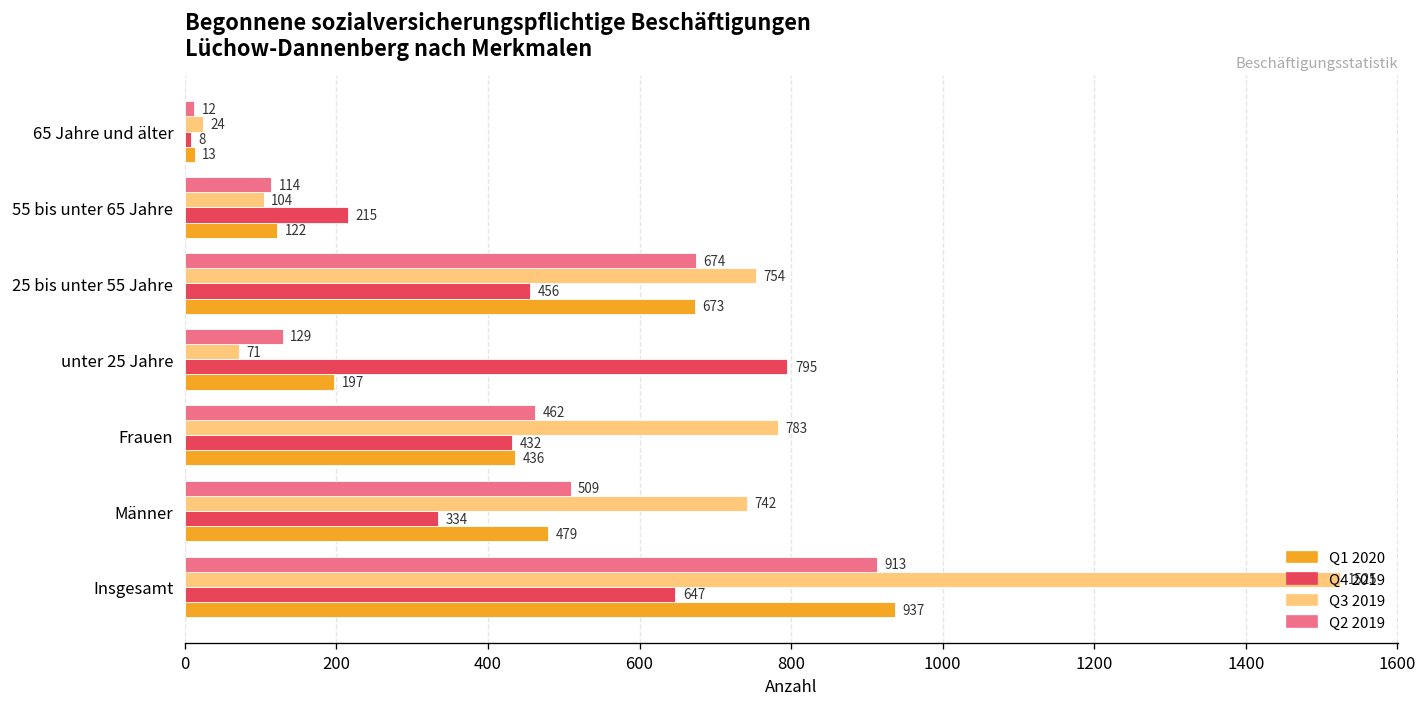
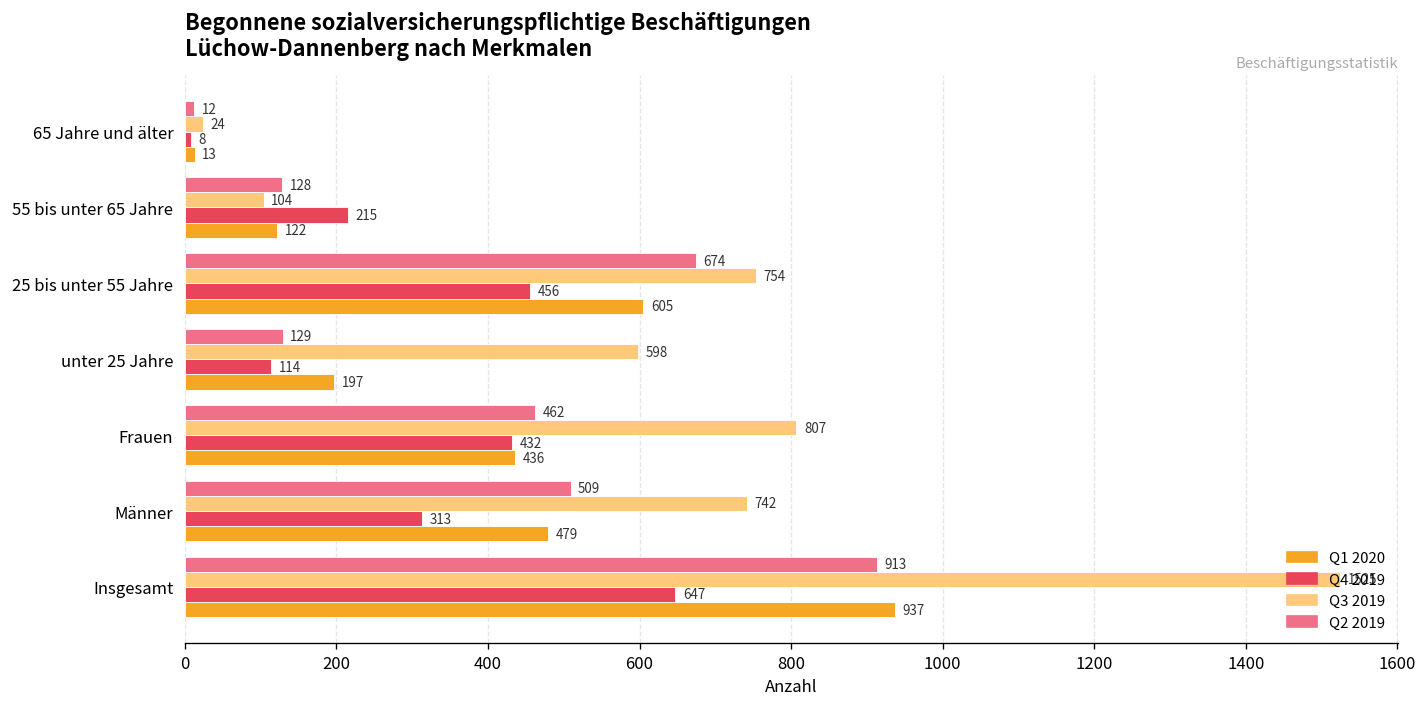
Q2 2019, 55 bis unter 65 Jahre: 114 -> 128
Q1 2020, 25 bis unter 55 Jahre: 673 -> 605
Q3 2019, unter 25 Jahre: 71 -> 598
Q4 2019, unter 25 Jahre: 795 -> 114
Q3 2019, Frauen: 783 -> 807
Q4 2019, Männer: 334 -> 313
